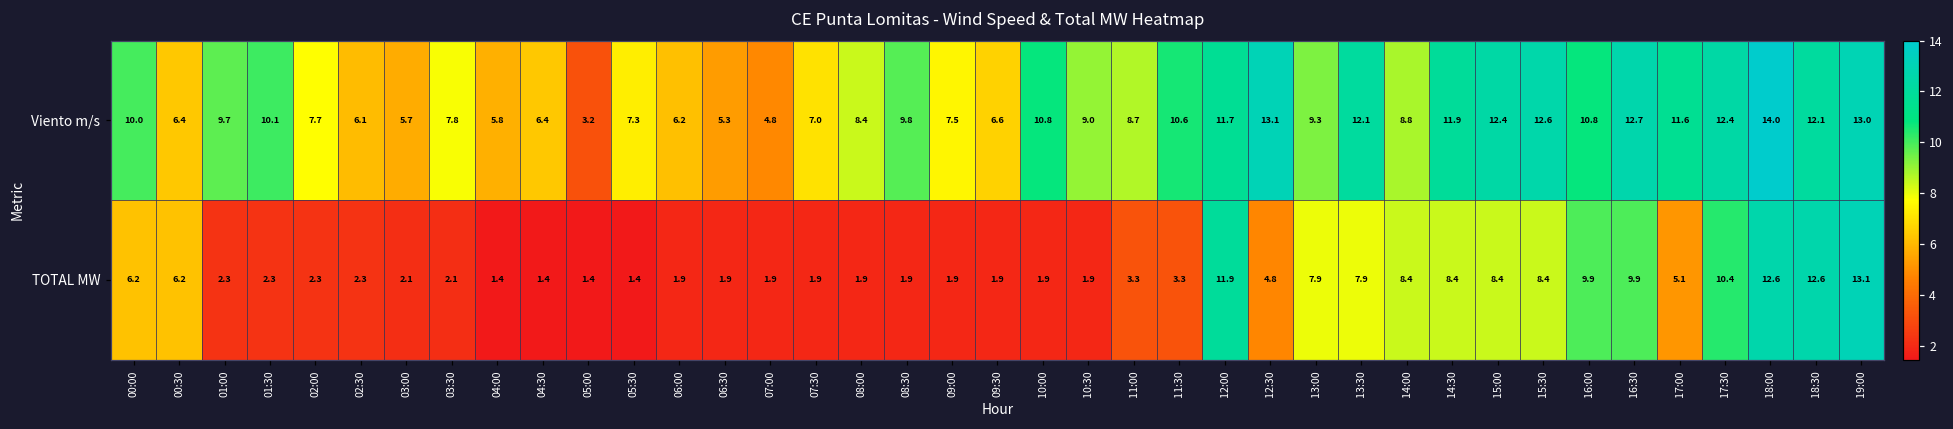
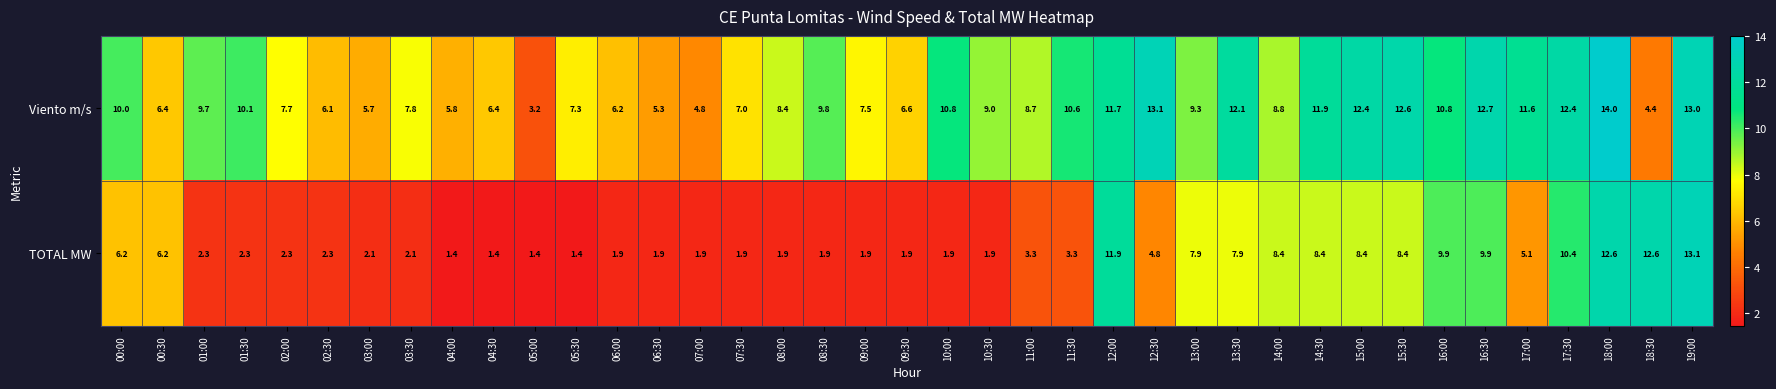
Viento m/s, 18:30: 12.1 -> 4.4
